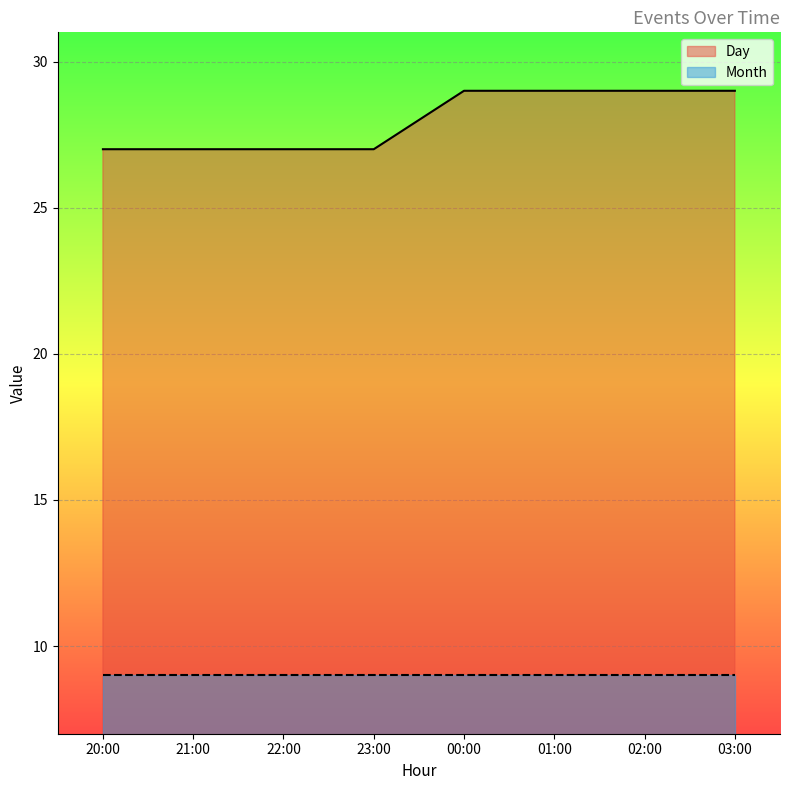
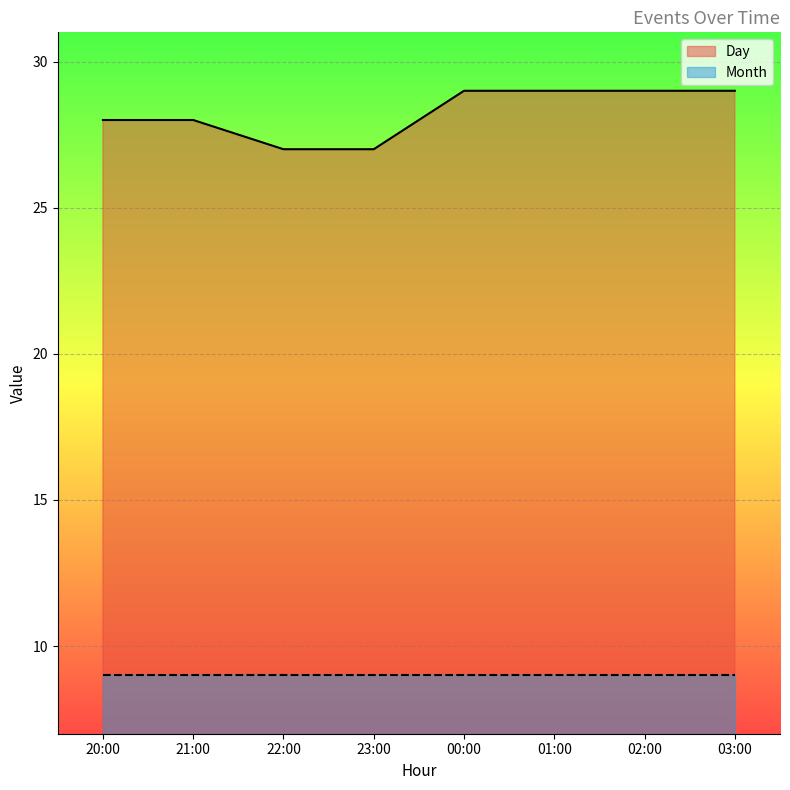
Day, 20:00: 27 -> 28
Day, 21:00: 27 -> 28
